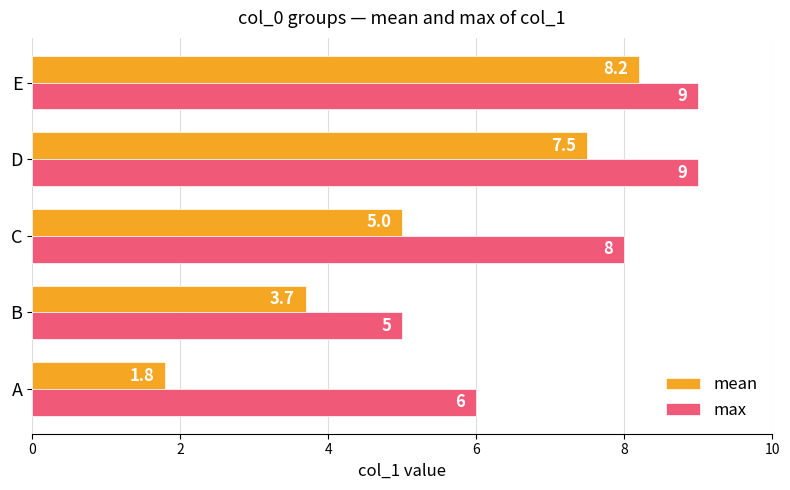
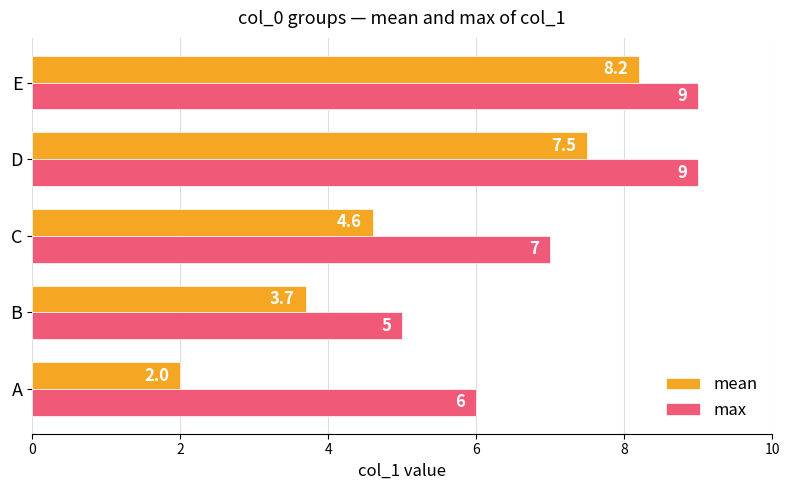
mean, C: 5.0 -> 4.6
max, C: 8 -> 7
mean, A: 1.8 -> 2.0
